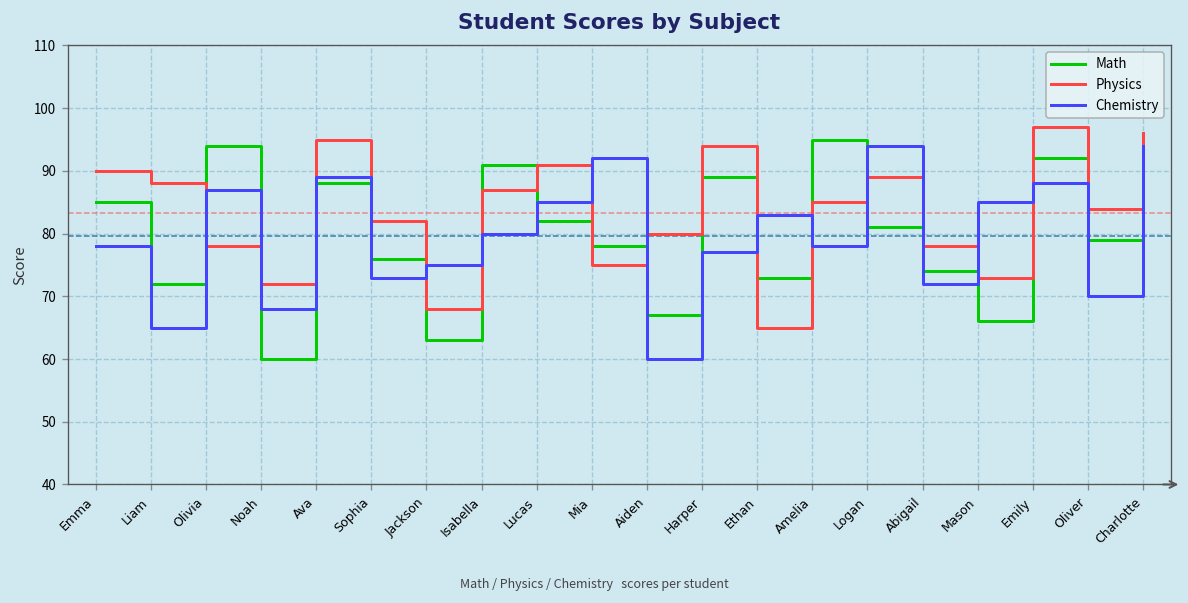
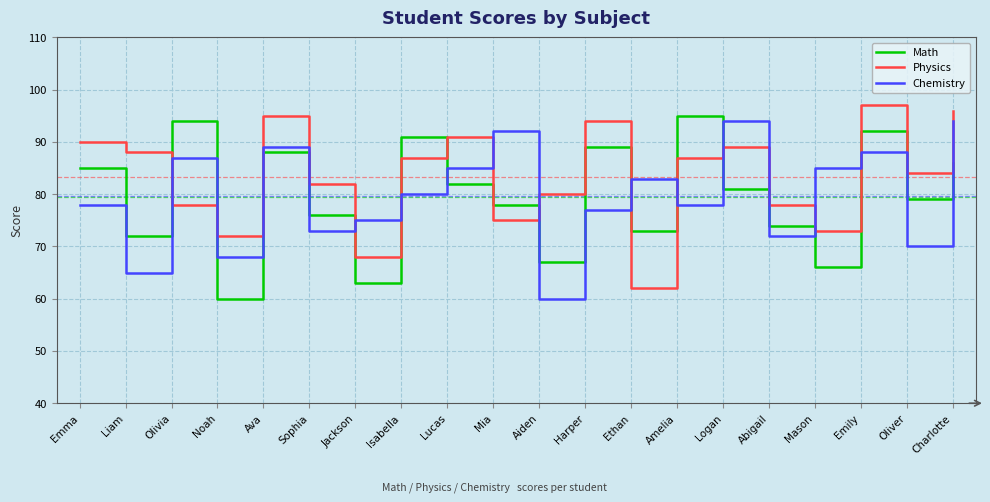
Physics, Ethan: 65 -> 62
Physics, Amelia: 85 -> 87
